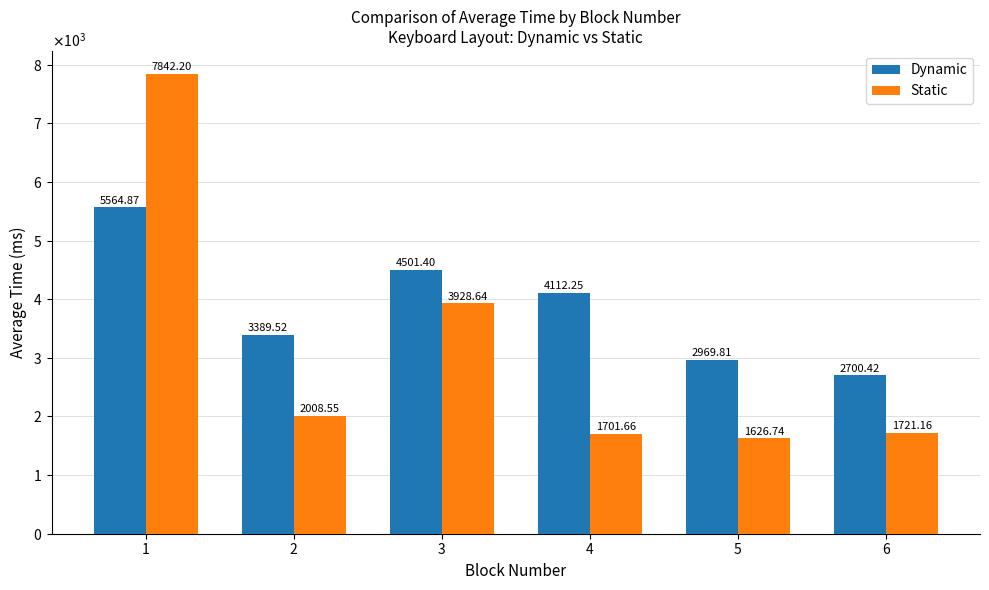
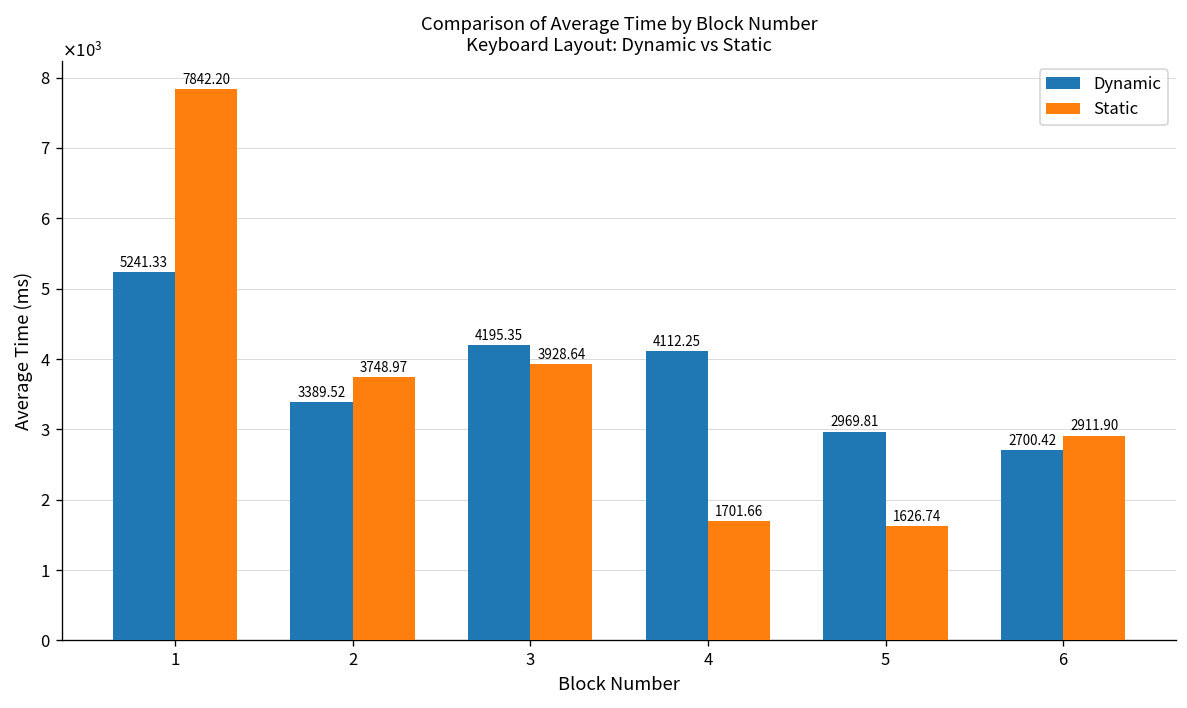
Dynamic, 1: 5564.87 -> 5241.33
Static, 2: 2008.55 -> 3748.97
Dynamic, 3: 4501.40 -> 4195.35
Static, 6: 1721.16 -> 2911.90
